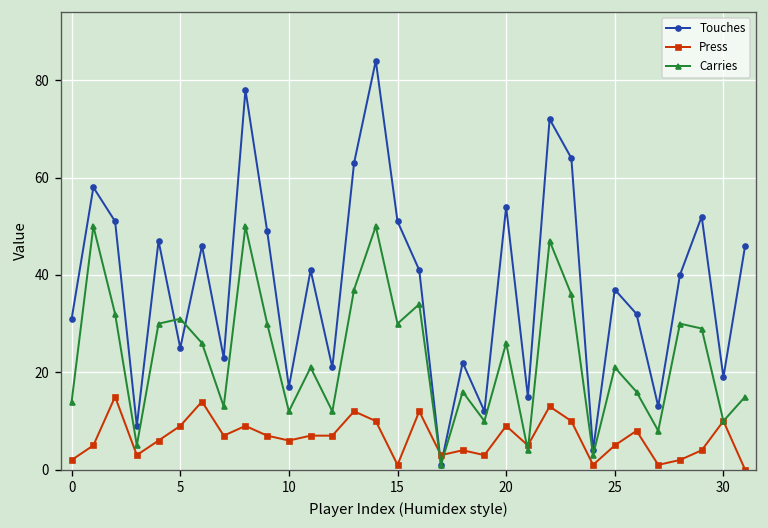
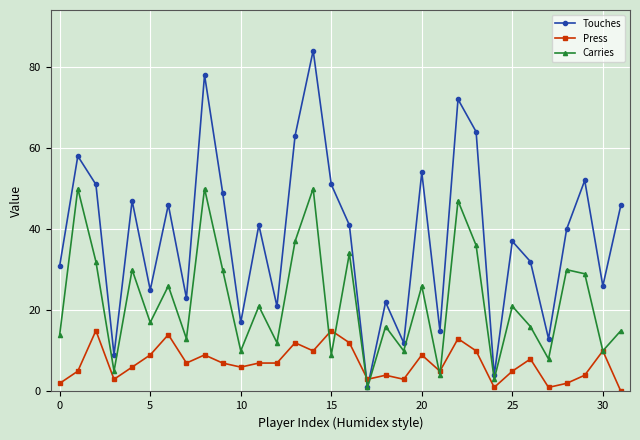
Carries, 5: 31 -> 17
Carries, 10: 12 -> 10
Press, 15: 1 -> 15
Carries, 15: 30 -> 9
Touches, 30: 19 -> 26
